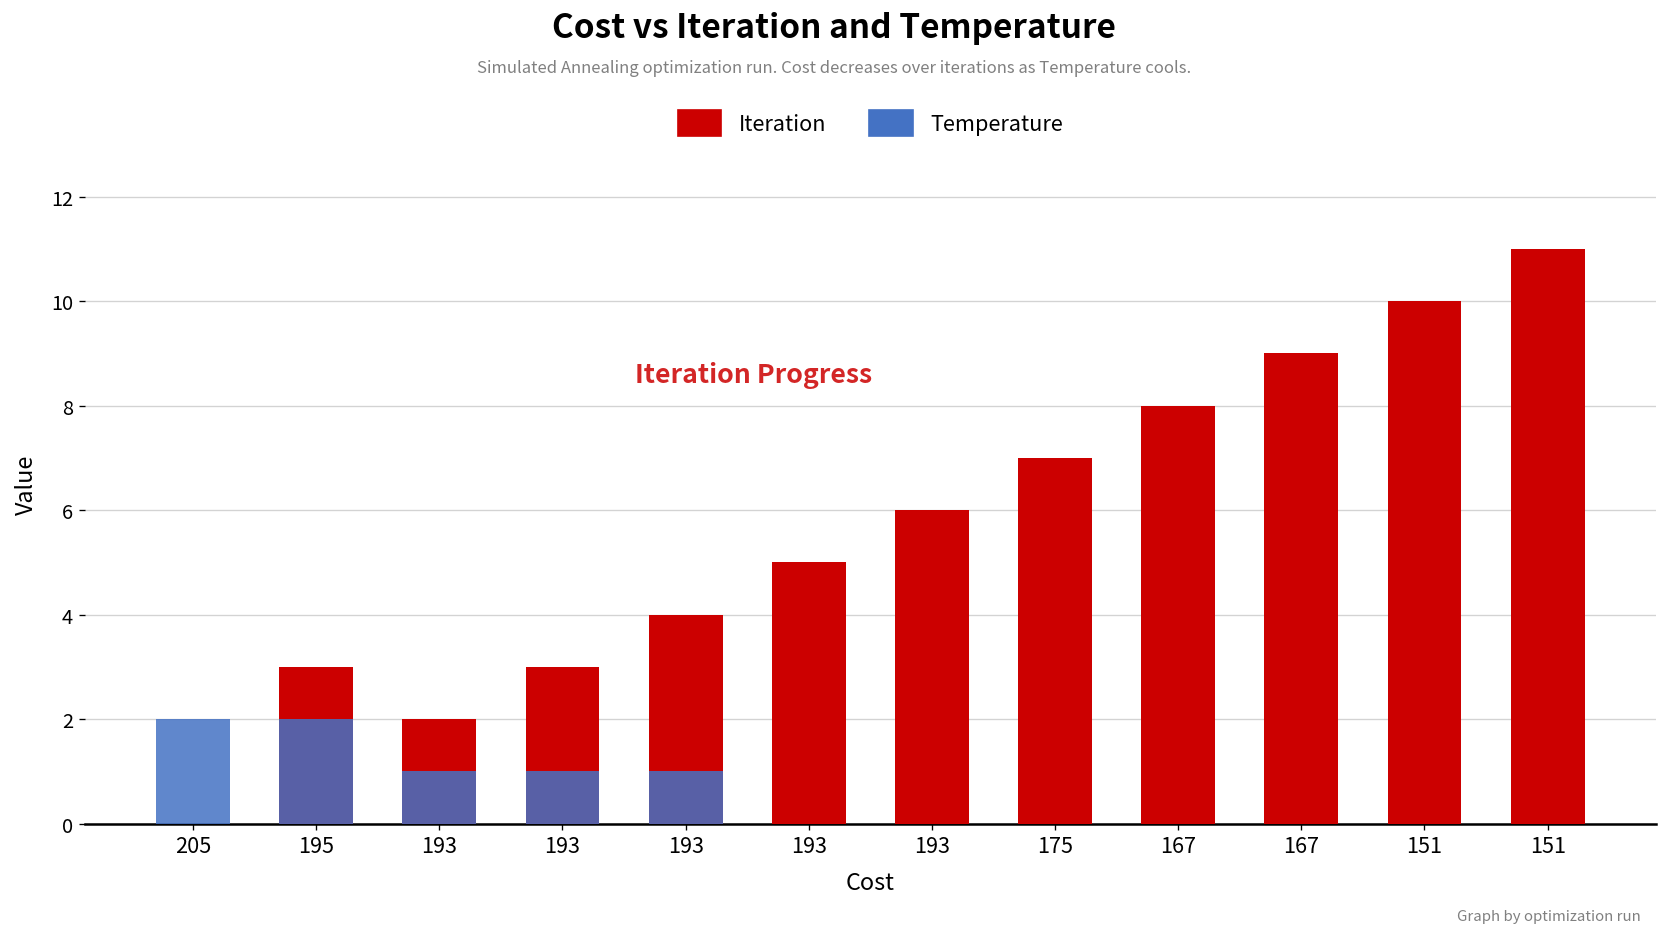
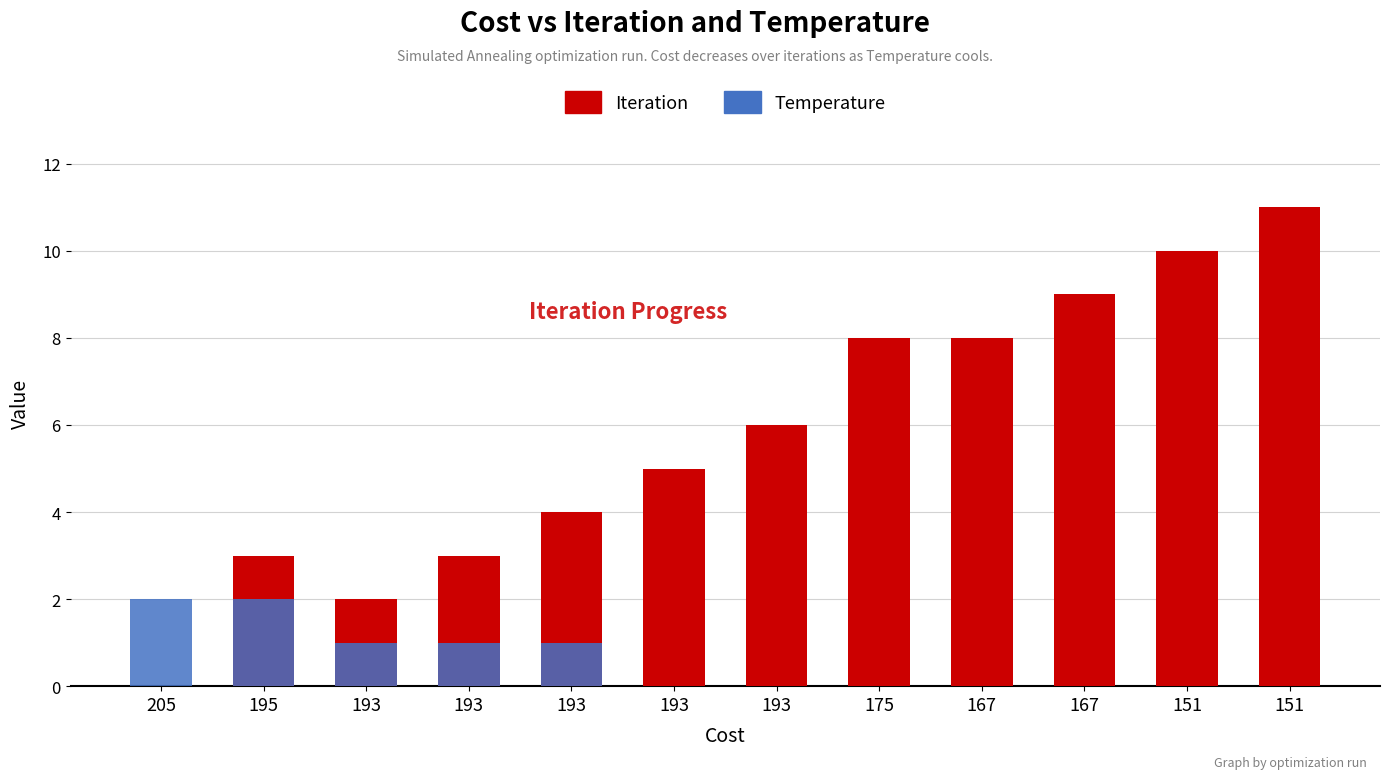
Iteration, 175: 7 -> 8
